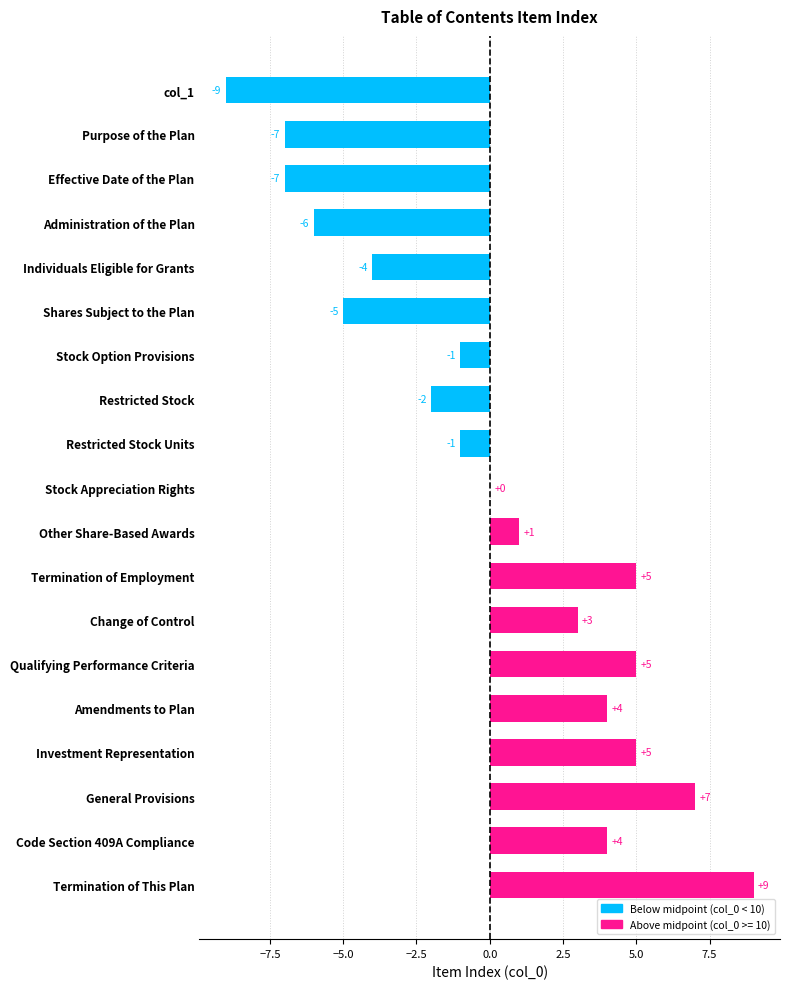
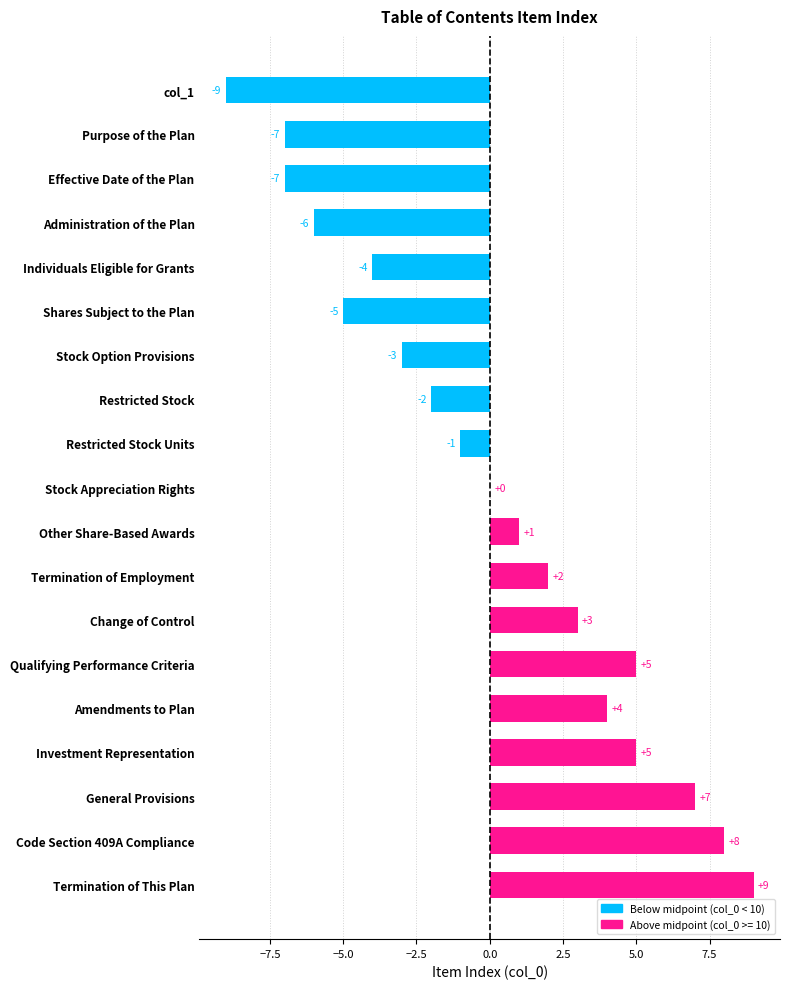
Stock Option Provisions: -1 -> -3
Termination of Employment: +5 -> +2
Code Section 409A Compliance: +4 -> +8
